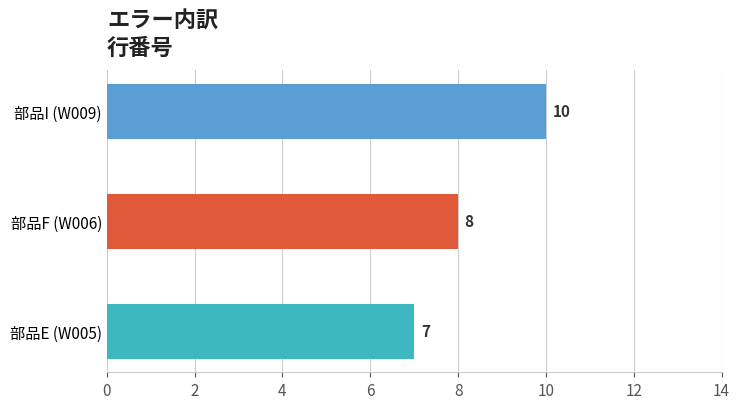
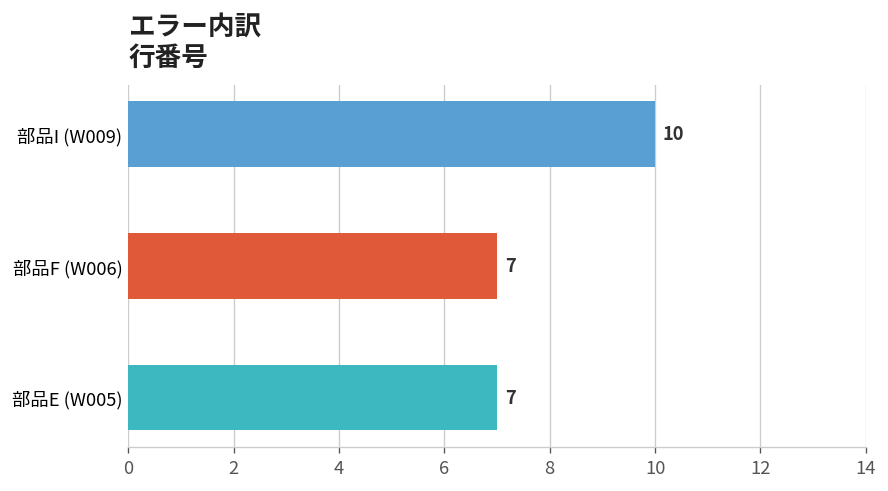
部品F (W006): 8 -> 7
